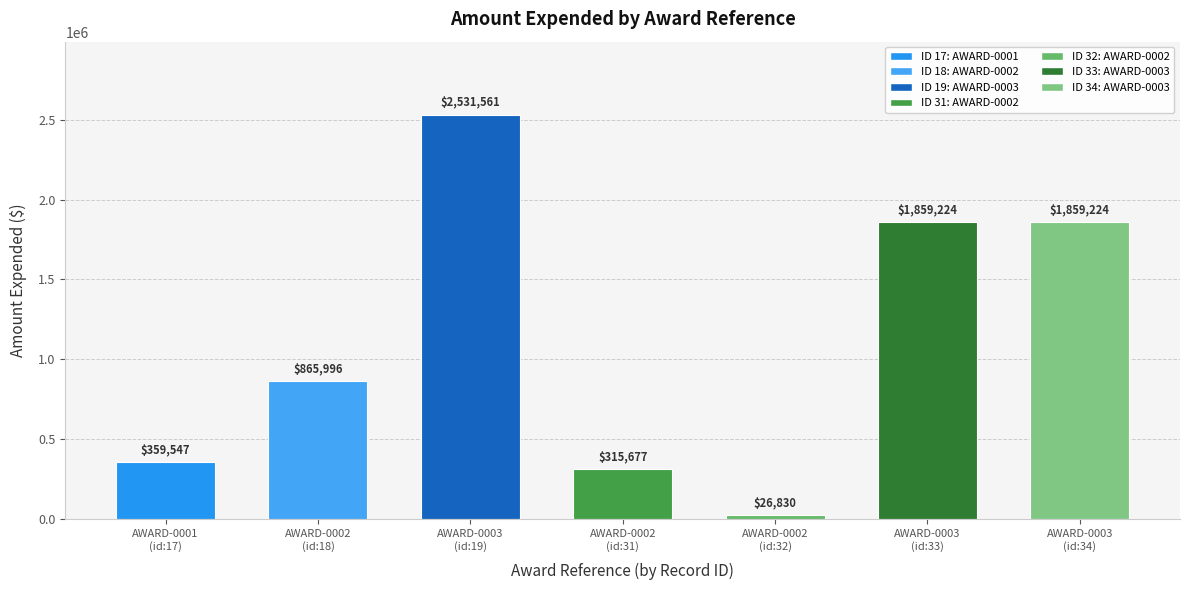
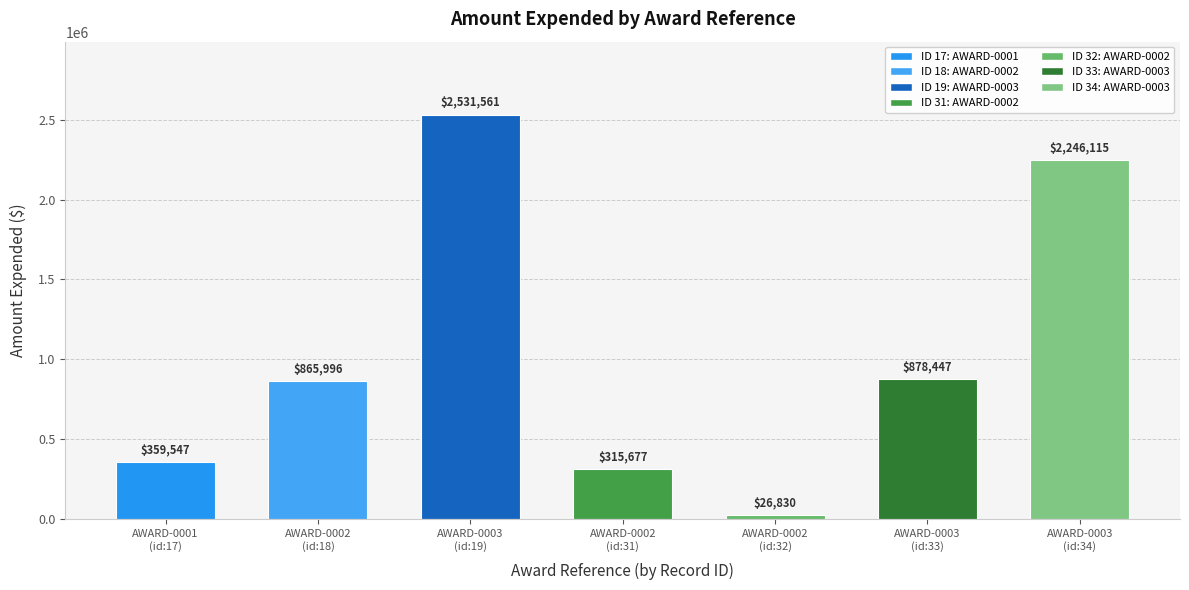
AWARD-0003 (id:33): $1,859,224 -> $878,447
AWARD-0003 (id:34): $1,859,224 -> $2,246,115
